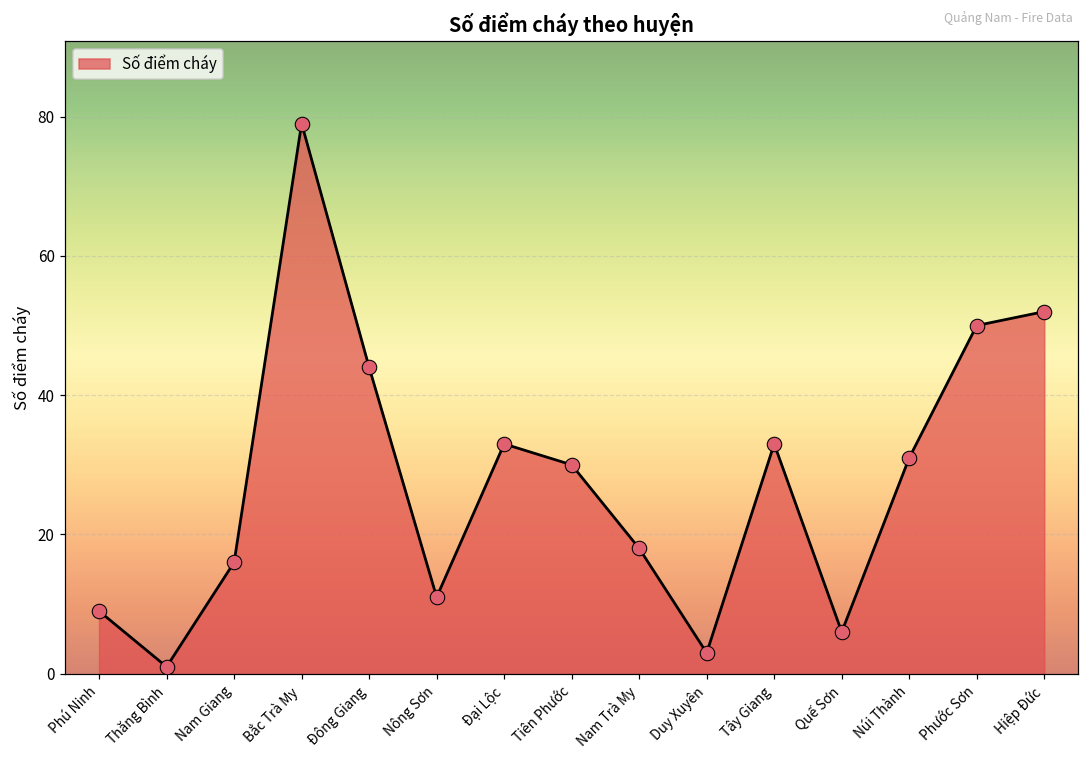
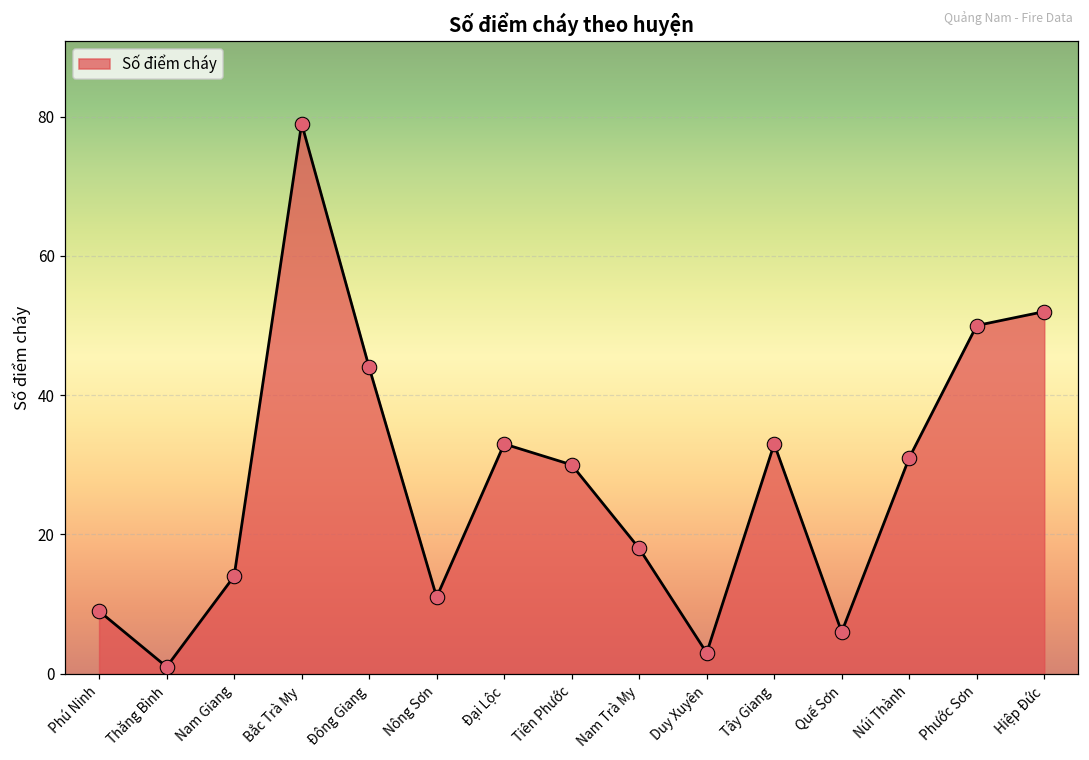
Nam Giang: 16 -> 14
